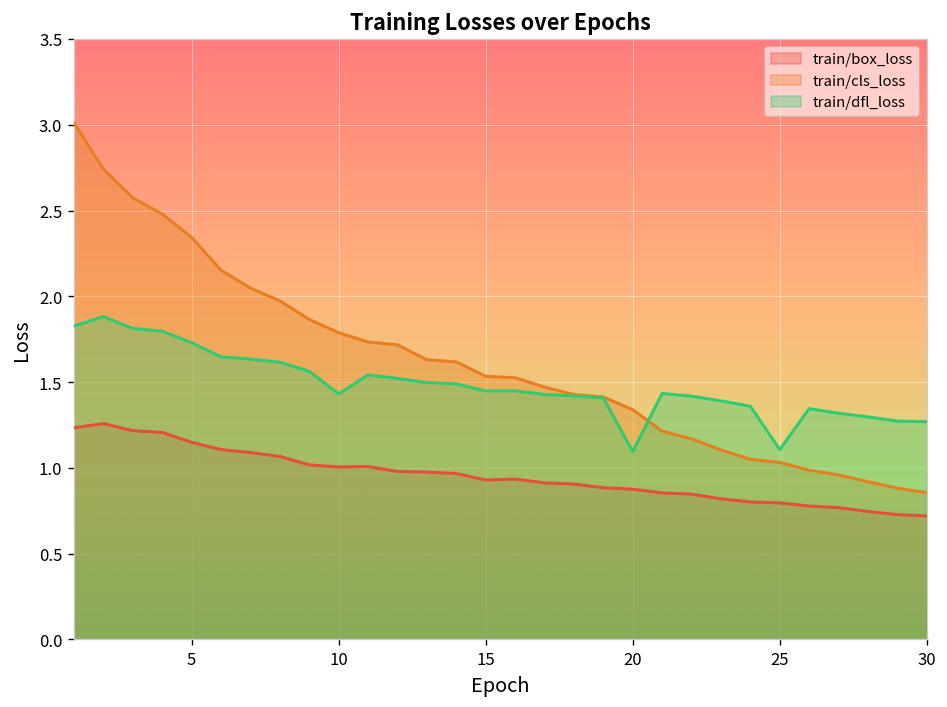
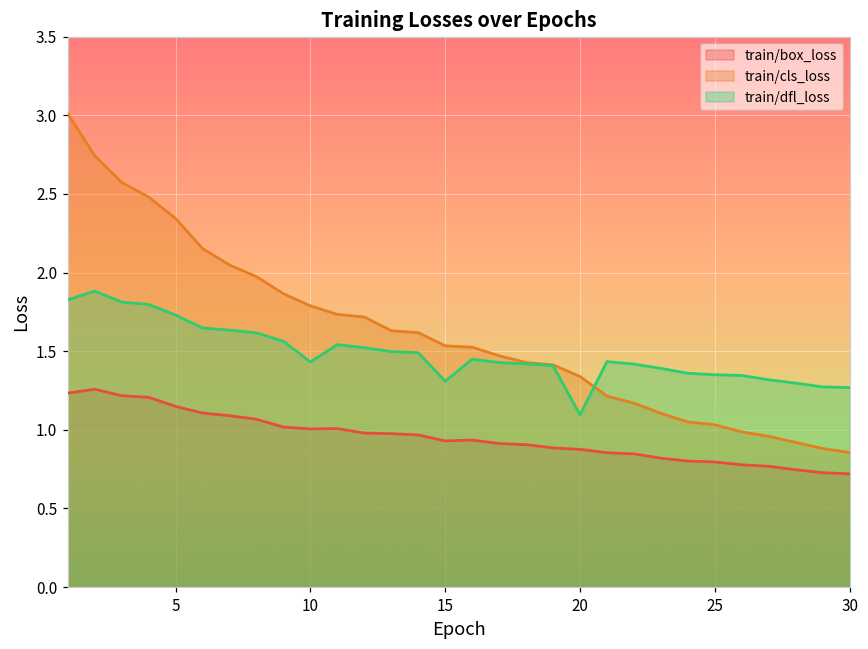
train/dfl_loss, 15: 1.45 -> 1.31
train/dfl_loss, 25: 1.11 -> 1.35
